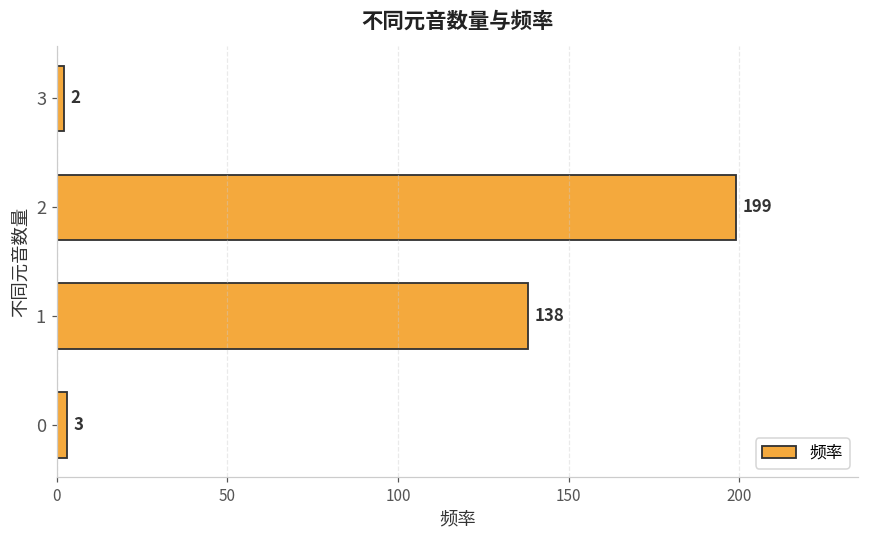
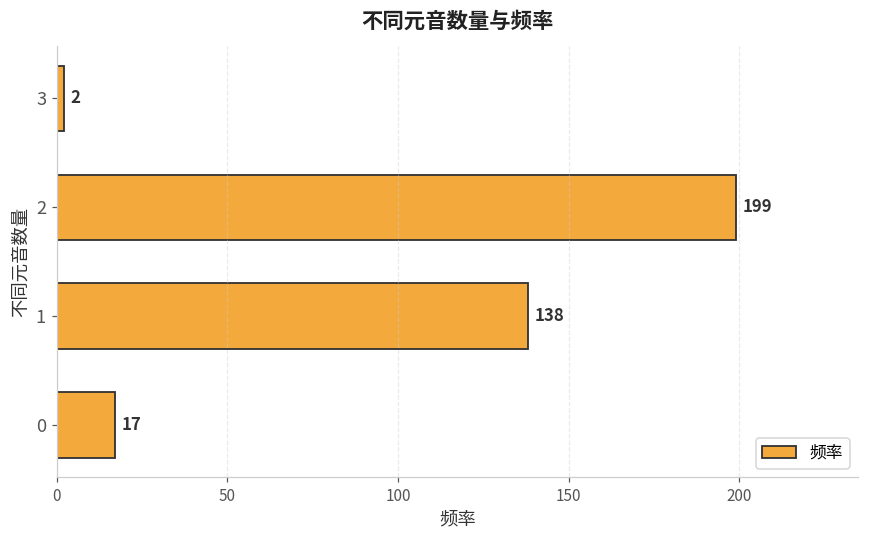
0: 3 -> 17
